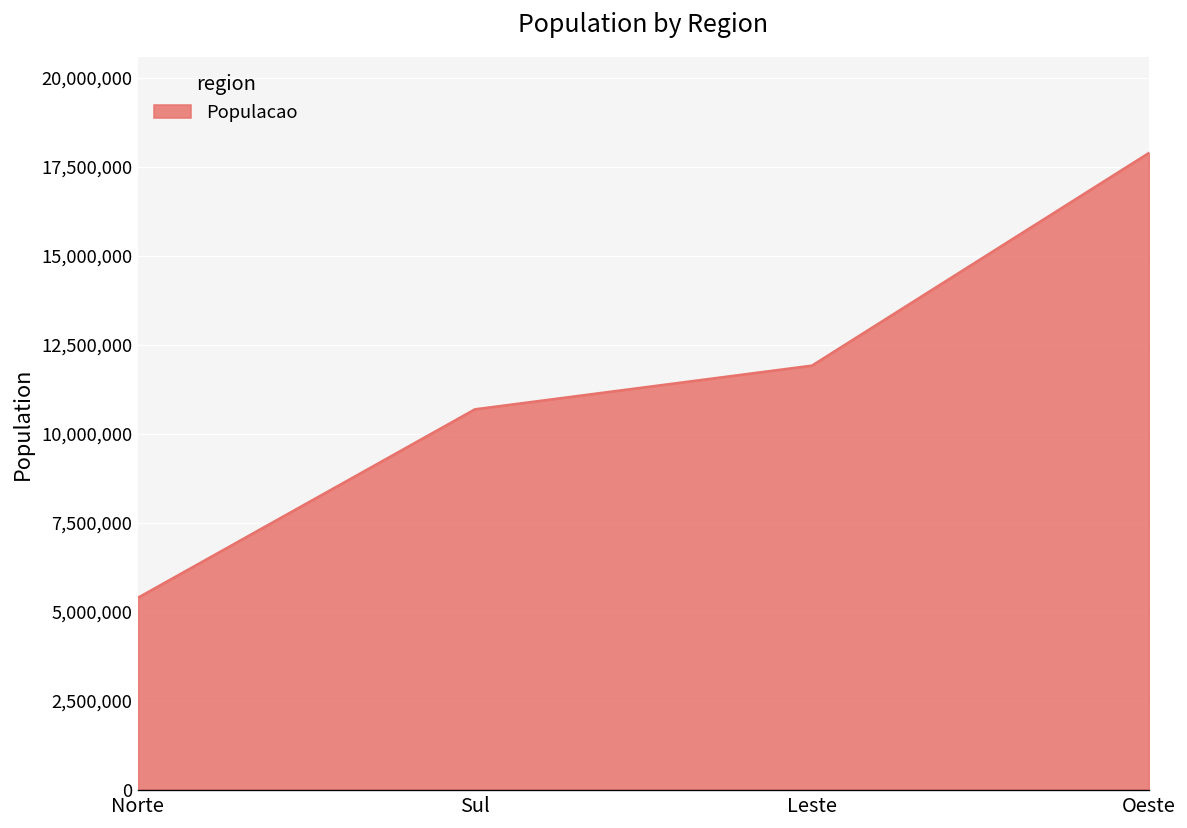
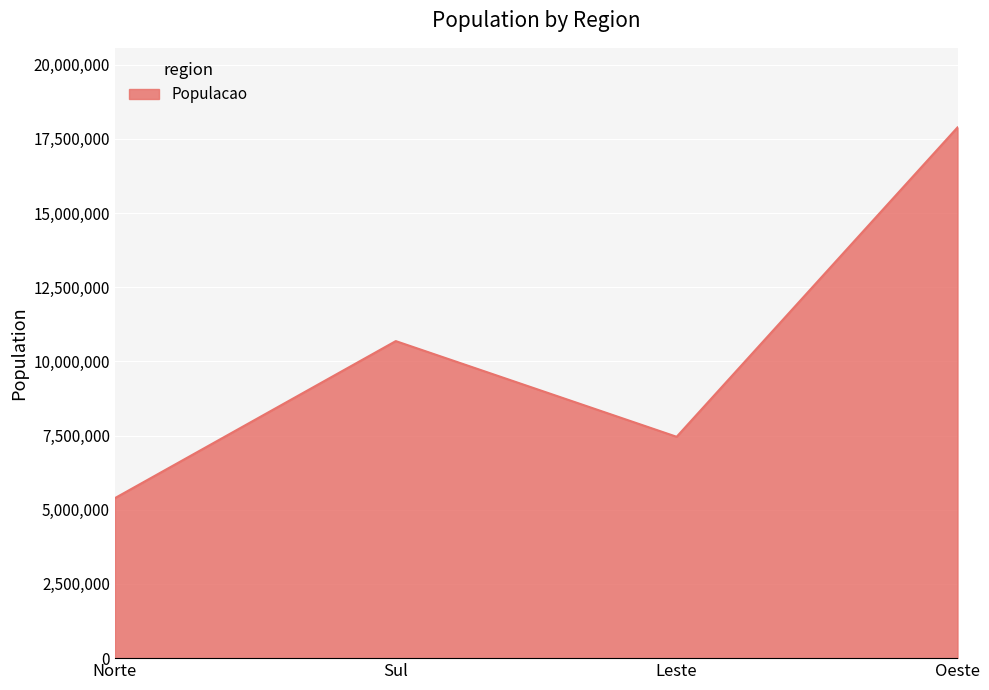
Leste: 11,900,000 -> 7,500,000
